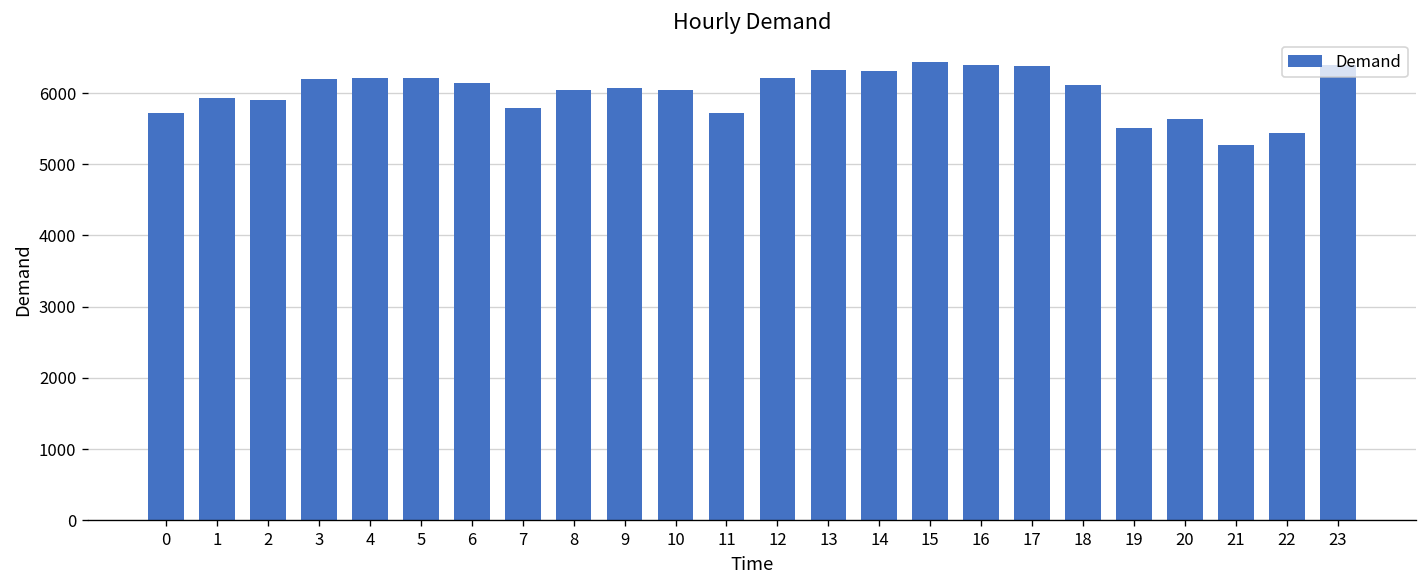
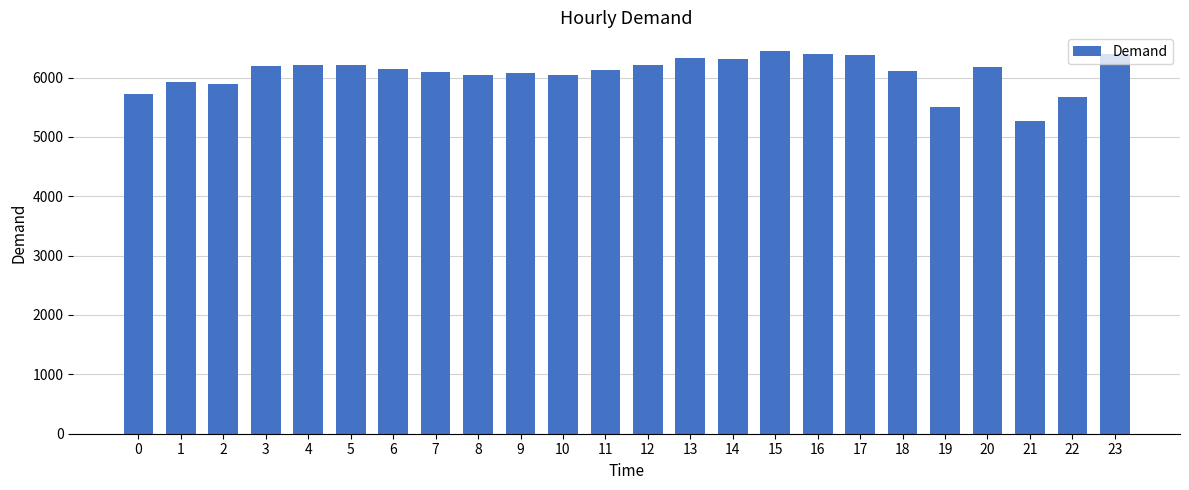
7: 5800 -> 6100
11: 5700 -> 6100
20: 5600 -> 6200
22: 5400 -> 5700
